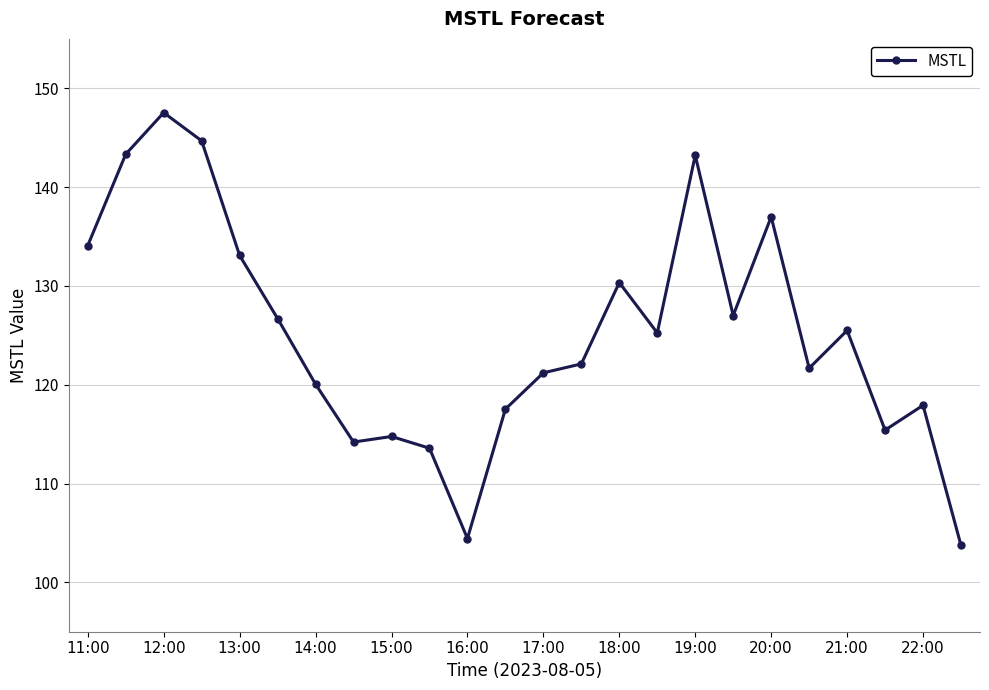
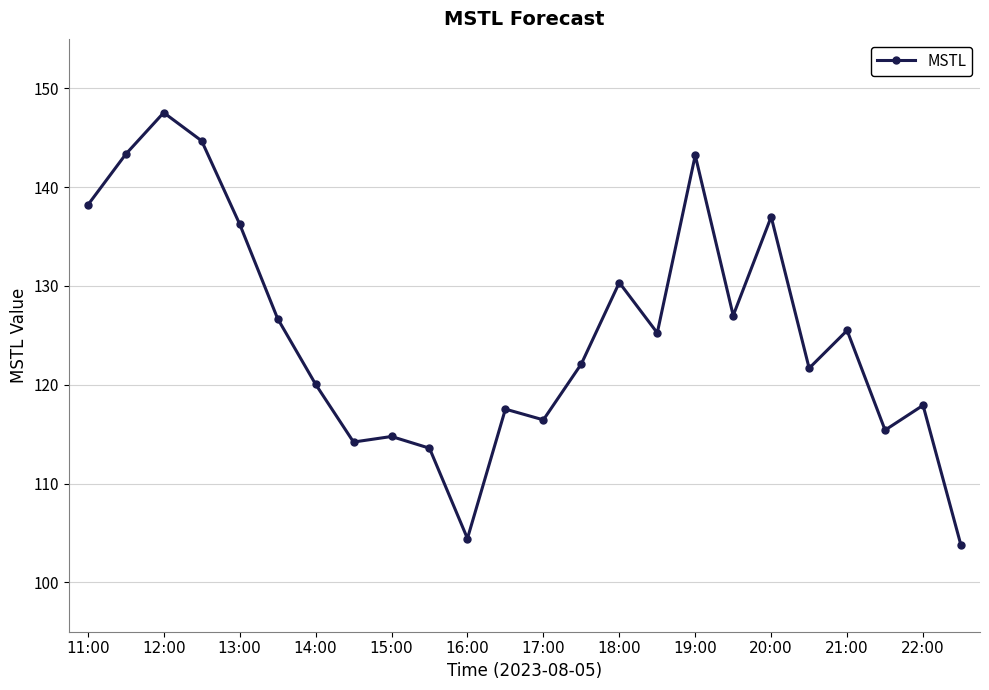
11:00: 134 -> 138
13:00: 133 -> 136
17:00: 121 -> 116
